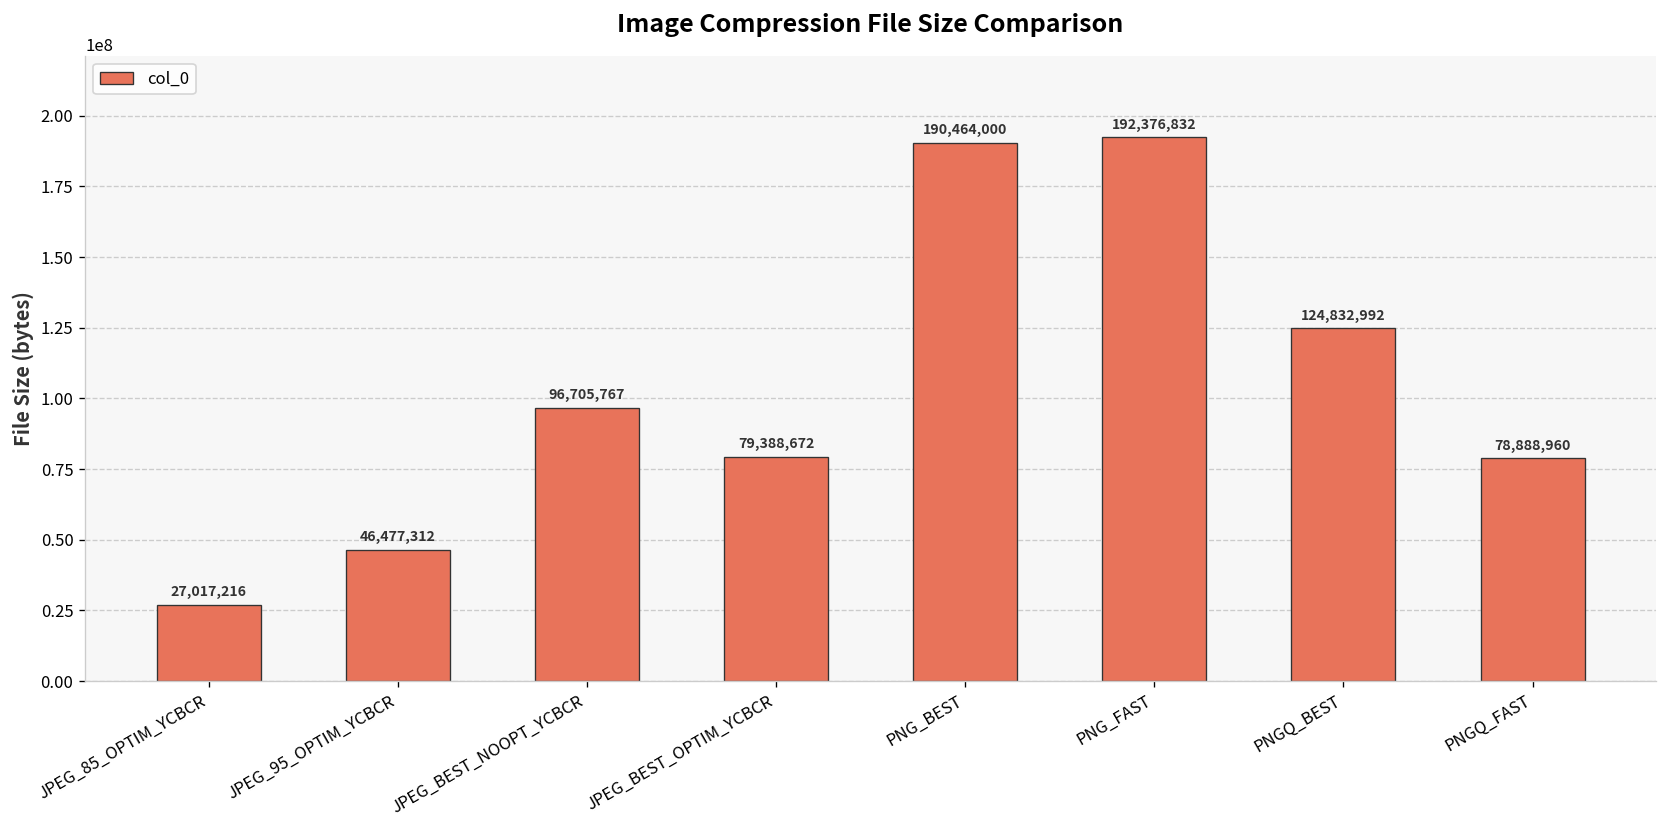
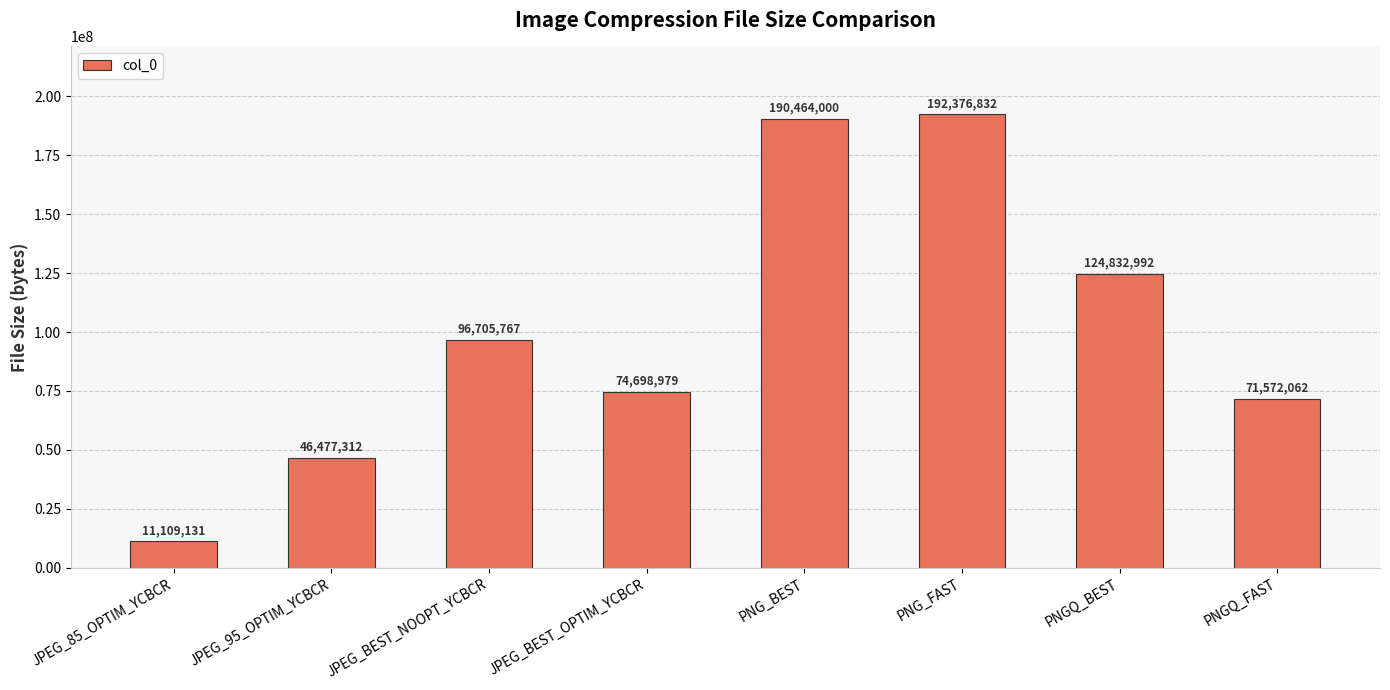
JPEG_85_OPTIM_YCBCR: 27,017,216 -> 11,109,131
JPEG_BEST_OPTIM_YCBCR: 79,388,672 -> 74,698,979
PNGQ_FAST: 78,888,960 -> 71,572,062
